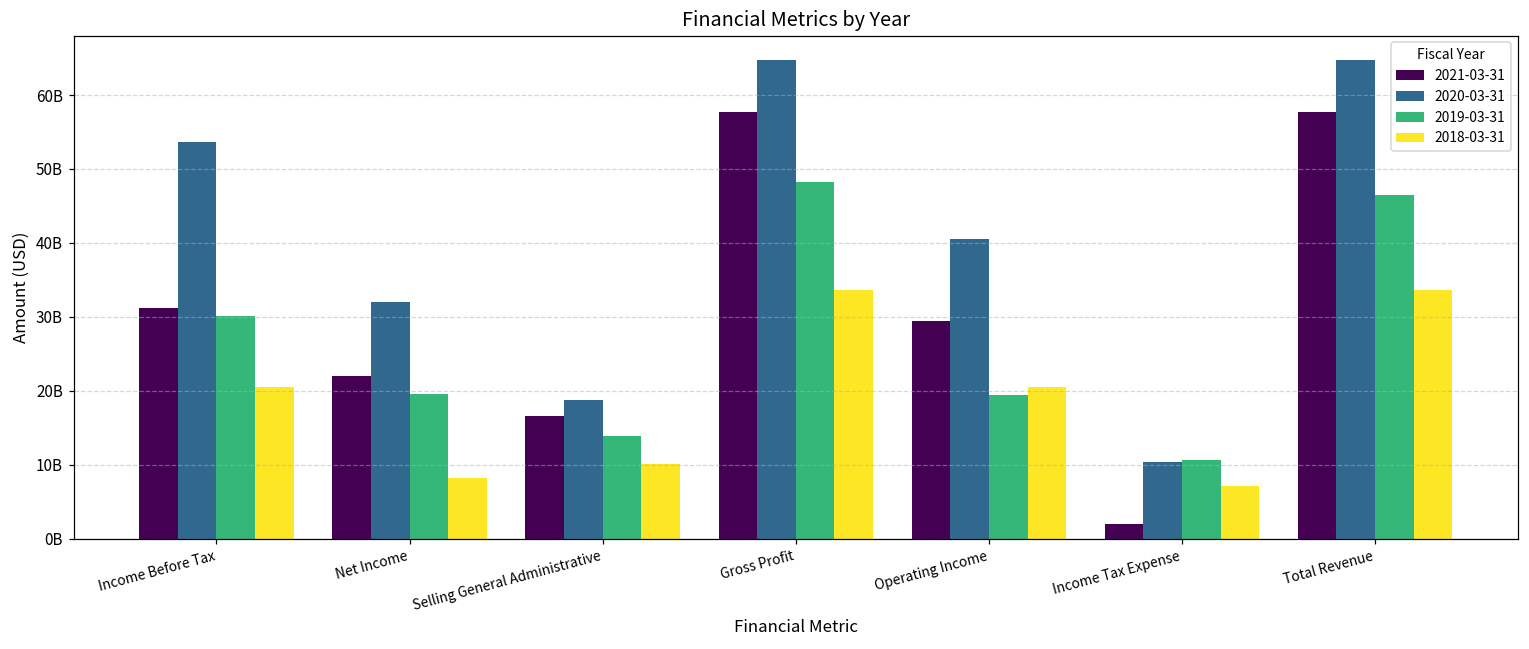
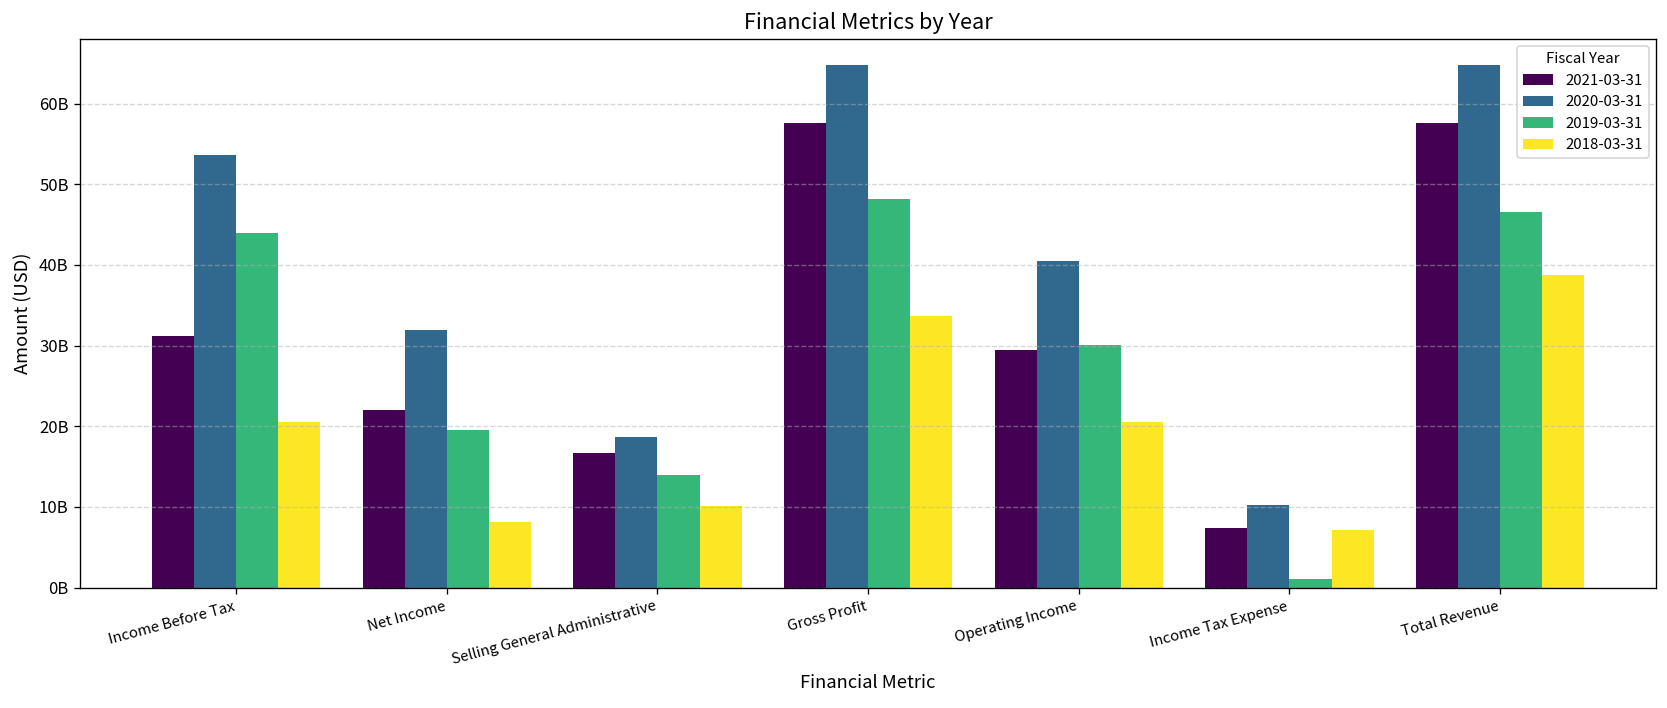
2019-03-31, Income Before Tax: 30000000000 -> 44000000000
2019-03-31, Operating Income: 19000000000 -> 30000000000
2021-03-31, Income Tax Expense: 2000000000 -> 7000000000
2019-03-31, Income Tax Expense: 11000000000 -> 1000000000
2018-03-31, Total Revenue: 34000000000 -> 39000000000
